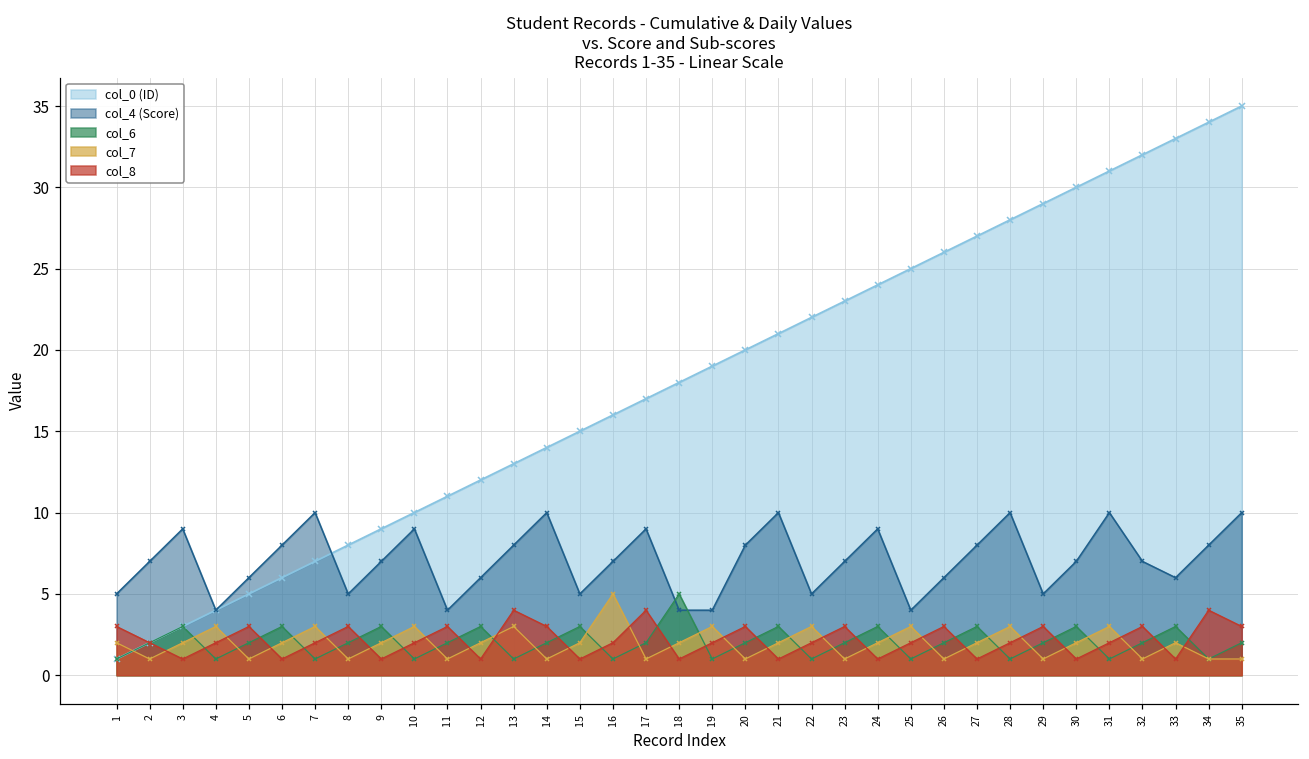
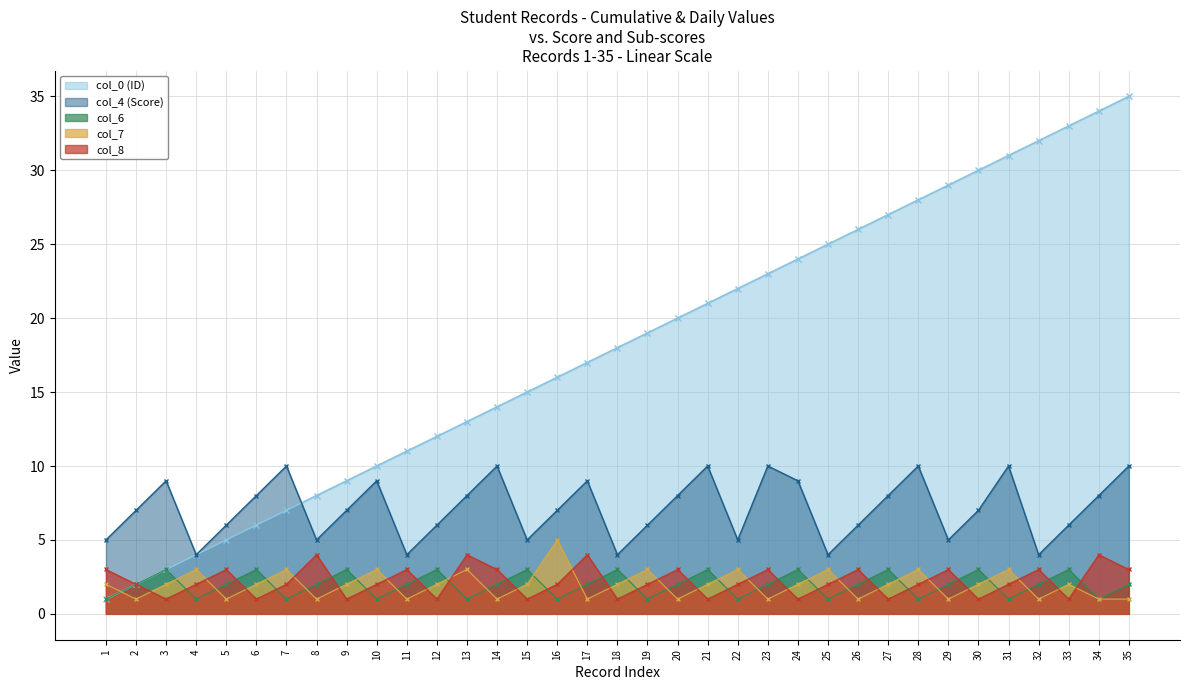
col_8, 8: 3 -> 4
col_6, 18: 5 -> 3
col_4 (Score), 19: 4 -> 6
col_4 (Score), 23: 7 -> 10
col_4 (Score), 32: 7 -> 4
